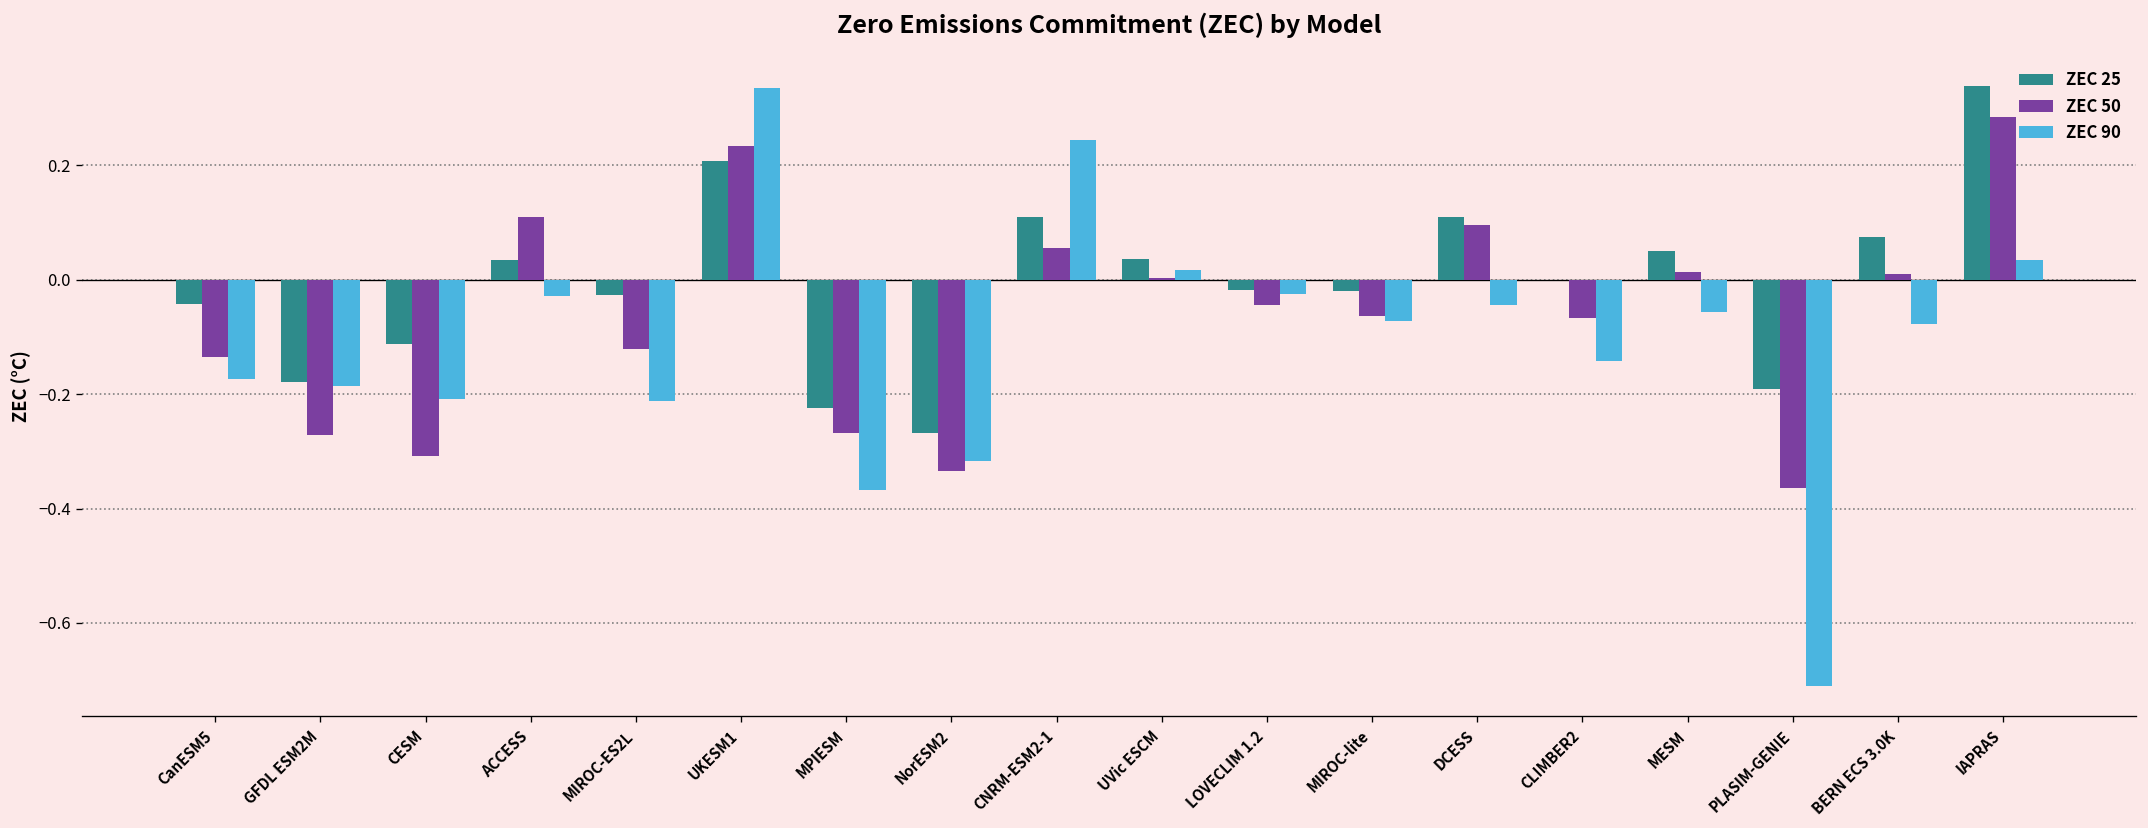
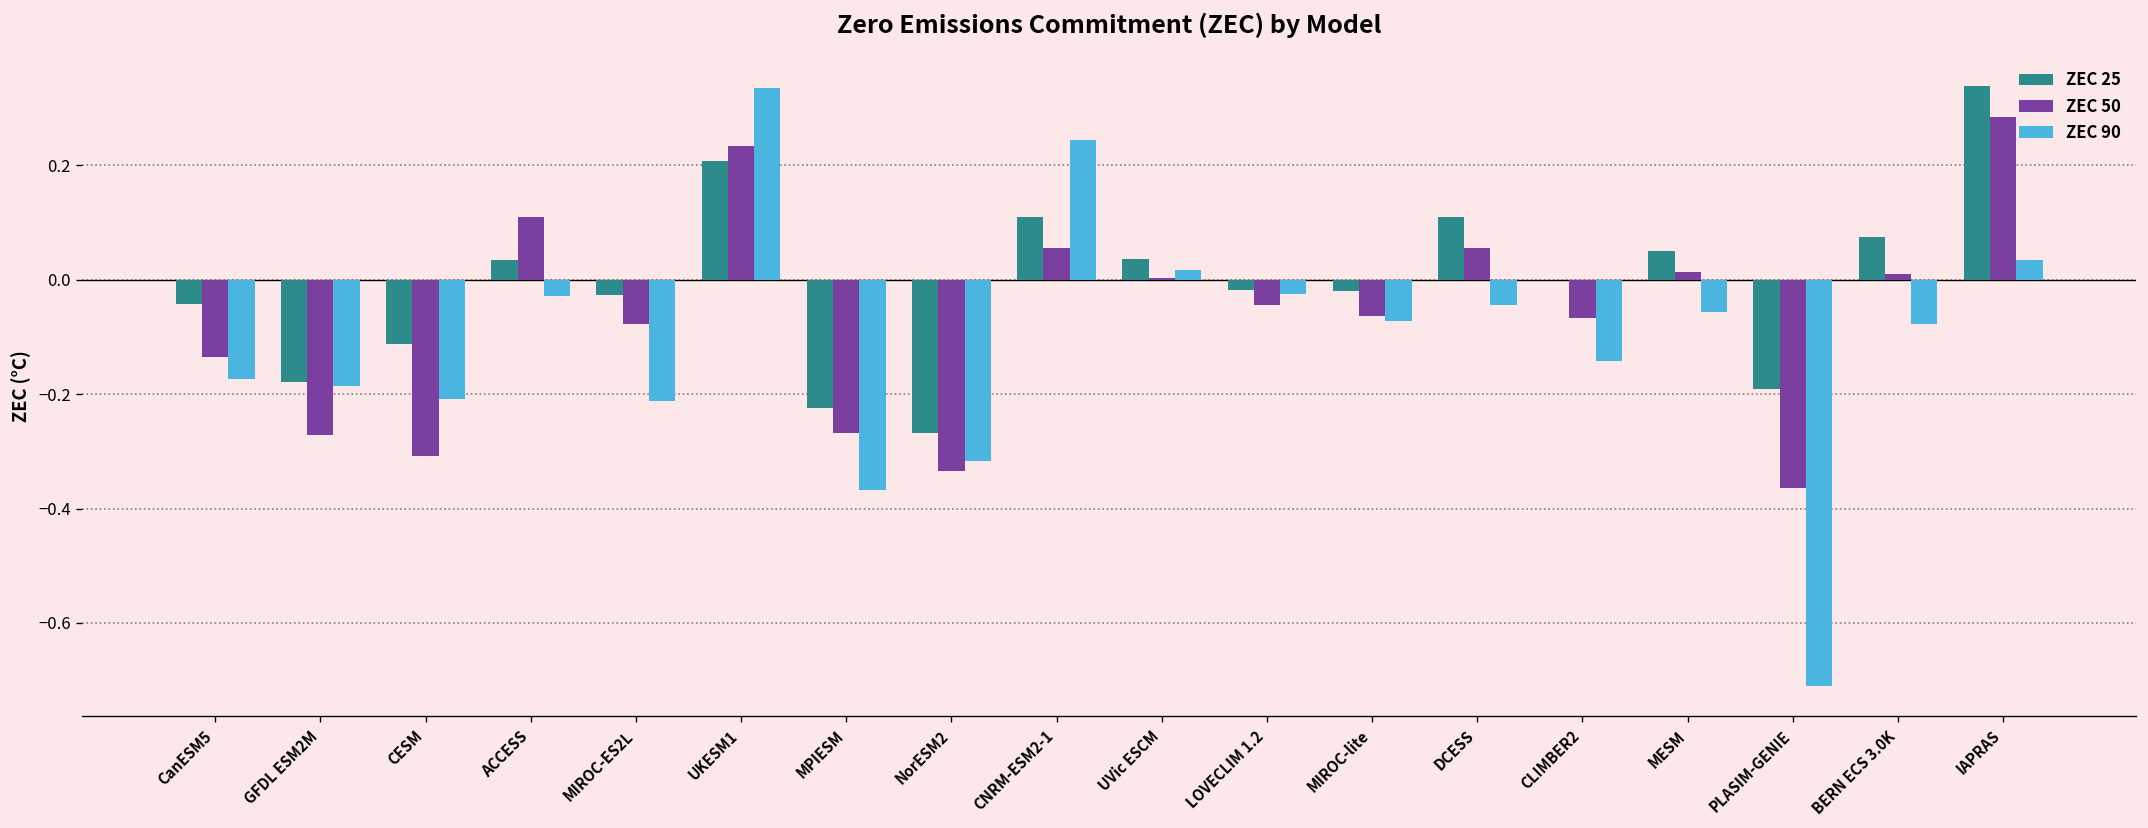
ZEC 50, MIROC-ES2L: -0.12 -> -0.08
ZEC 50, DCESS: 0.10 -> 0.06
